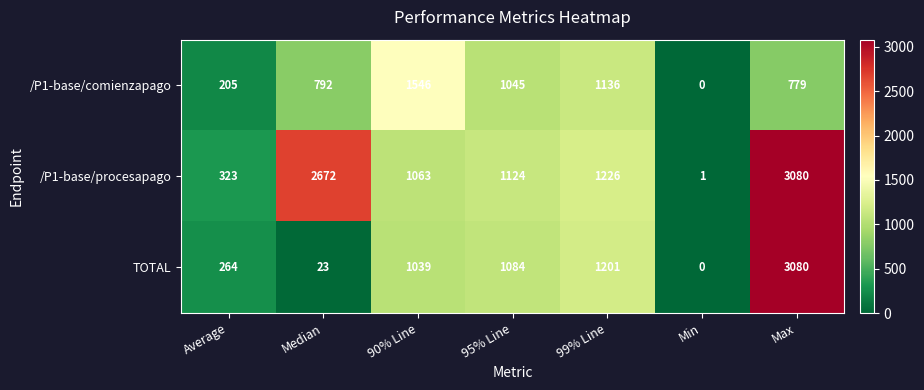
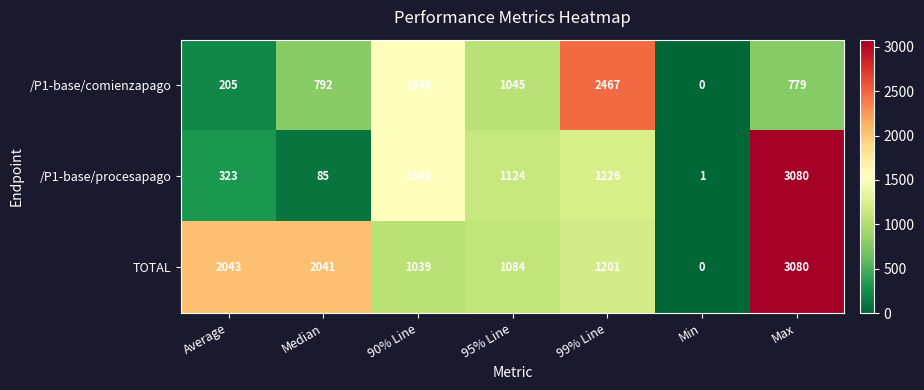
/P1-base/comienzapago, 99% Line: 1136 -> 2467
/P1-base/procesapago, Median: 2672 -> 85
/P1-base/procesapago, 90% Line: 1063 -> 1541
TOTAL, Average: 264 -> 2043
TOTAL, Median: 23 -> 2041
